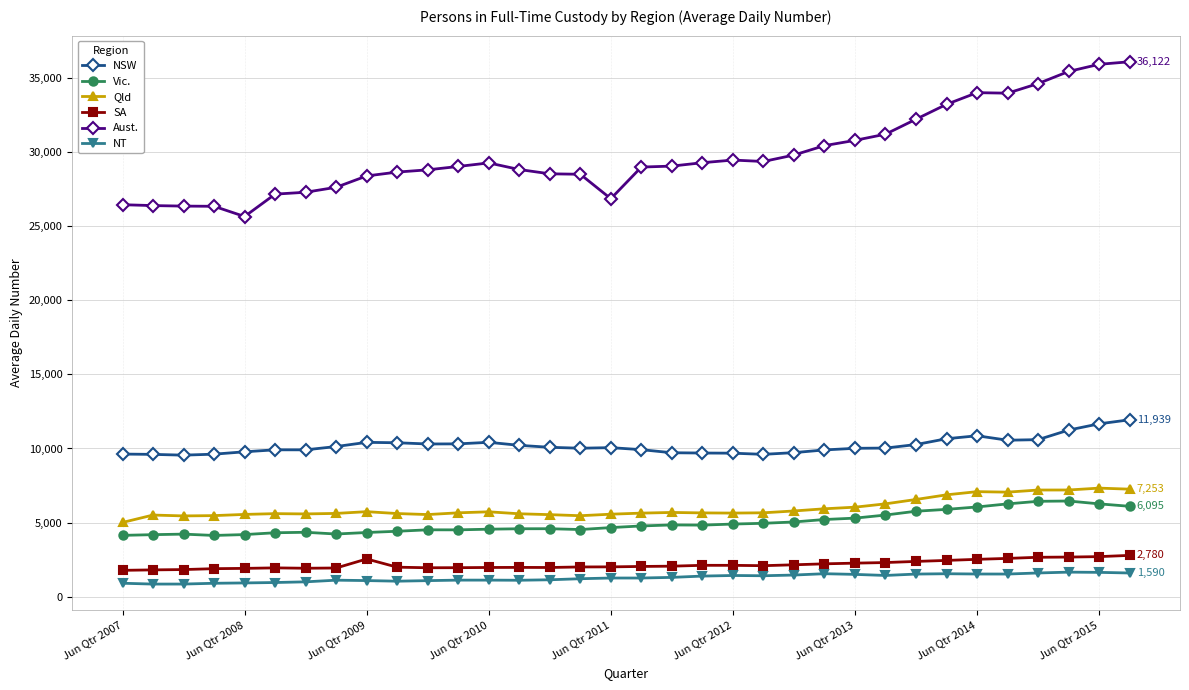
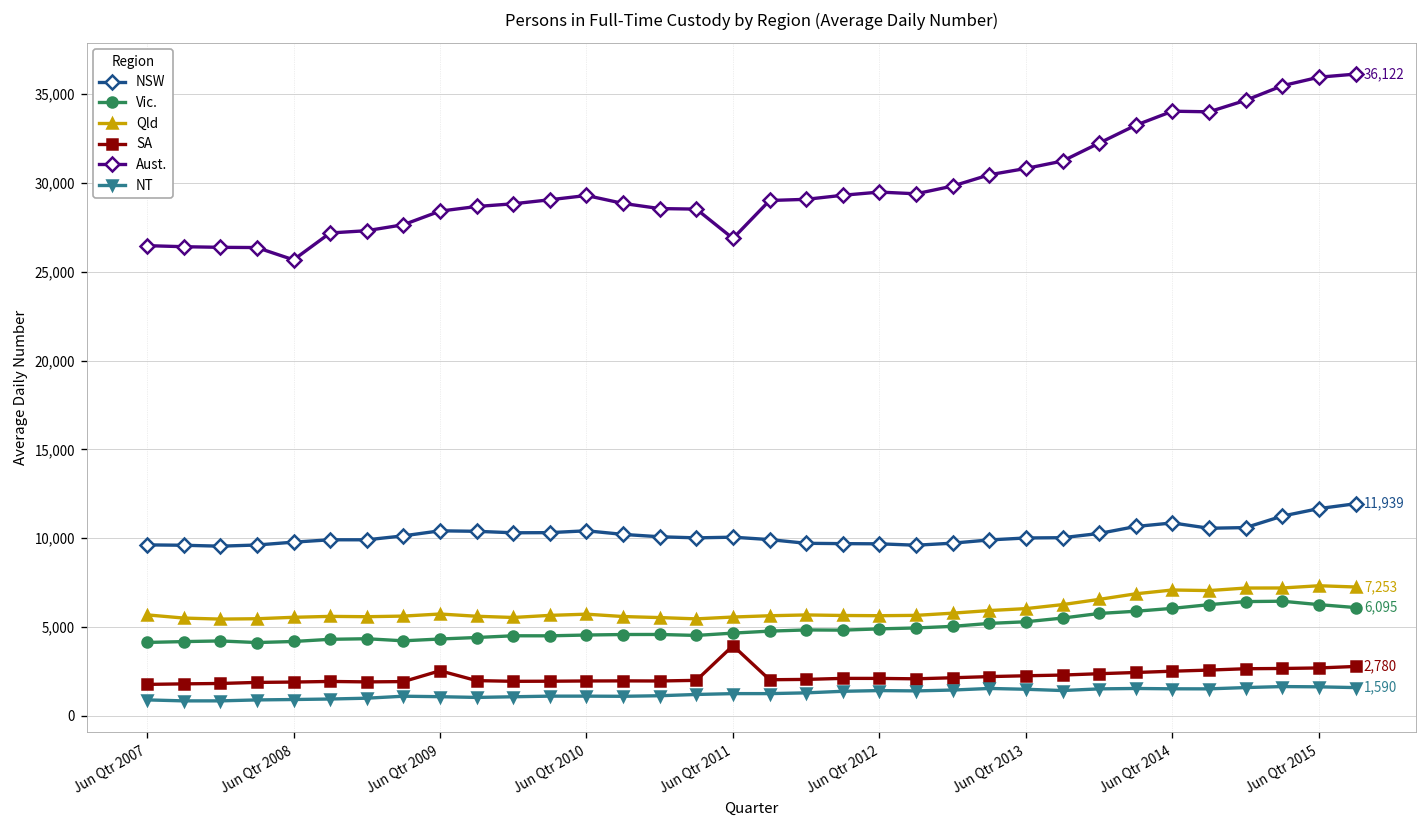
Qld, Jun Qtr 2007: 5,000 -> 5,700
SA, Jun Qtr 2011: 2,000 -> 3,900
